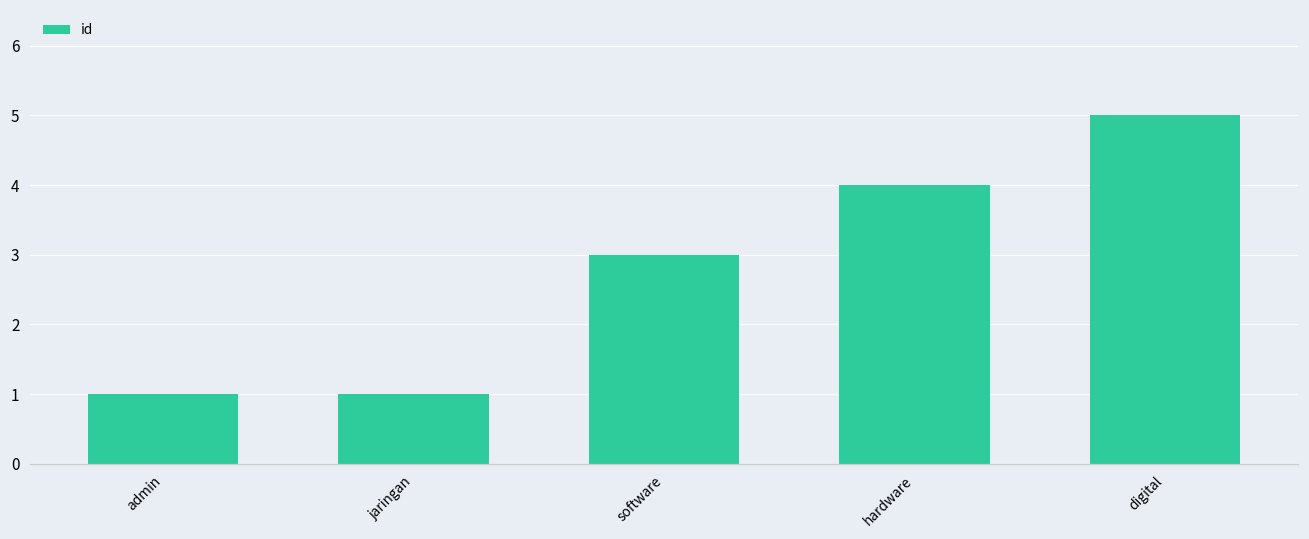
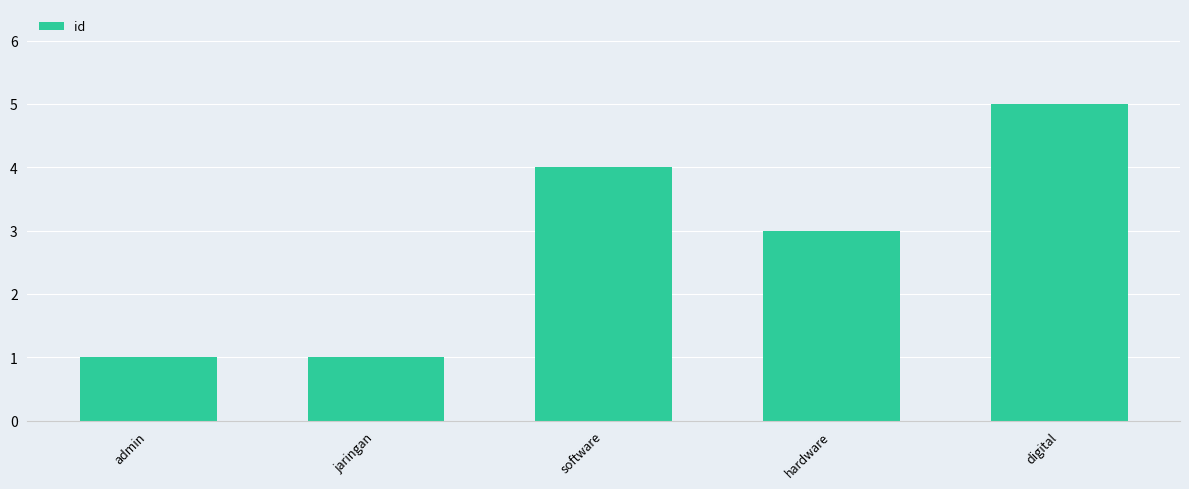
software: 3 -> 4
hardware: 4 -> 3
